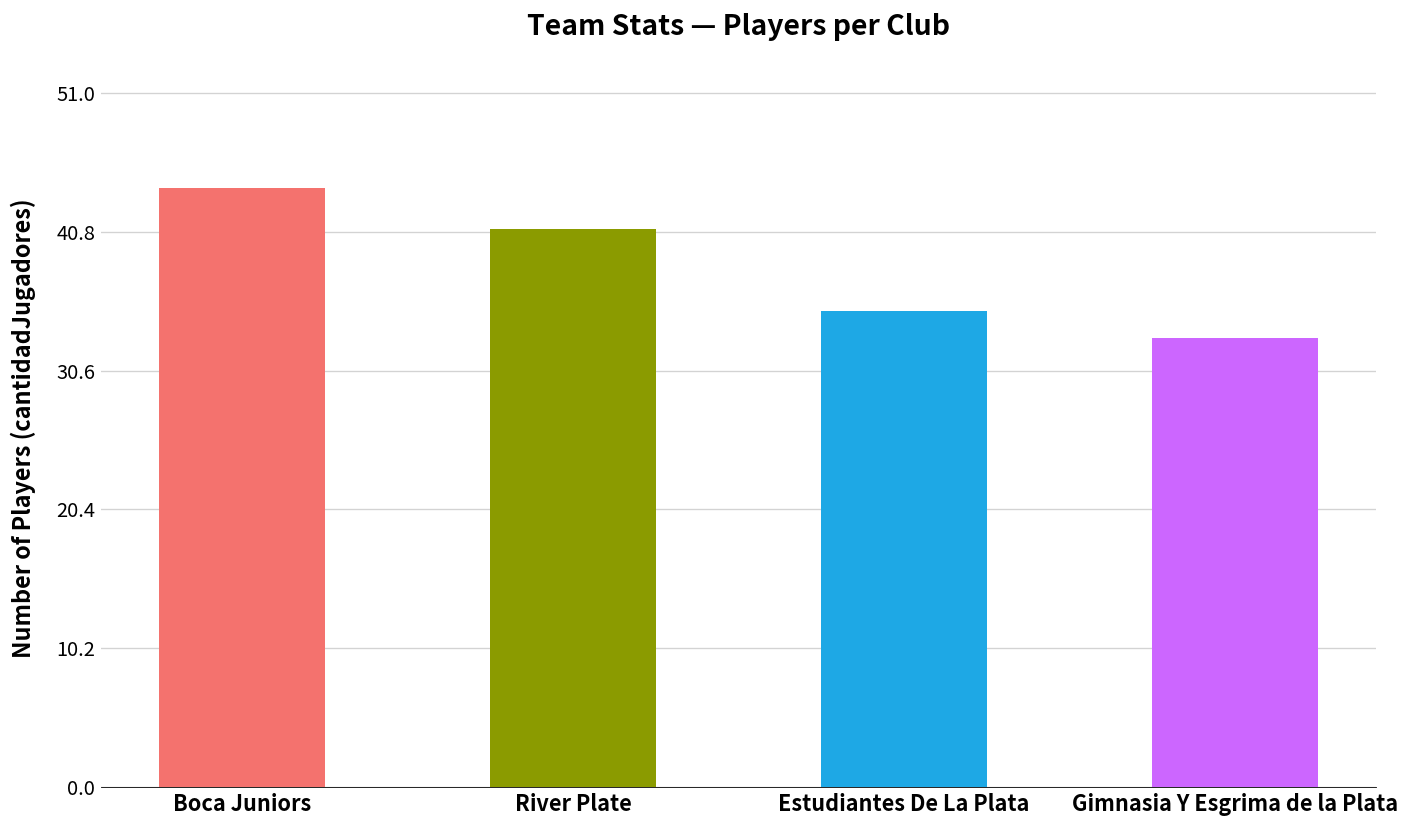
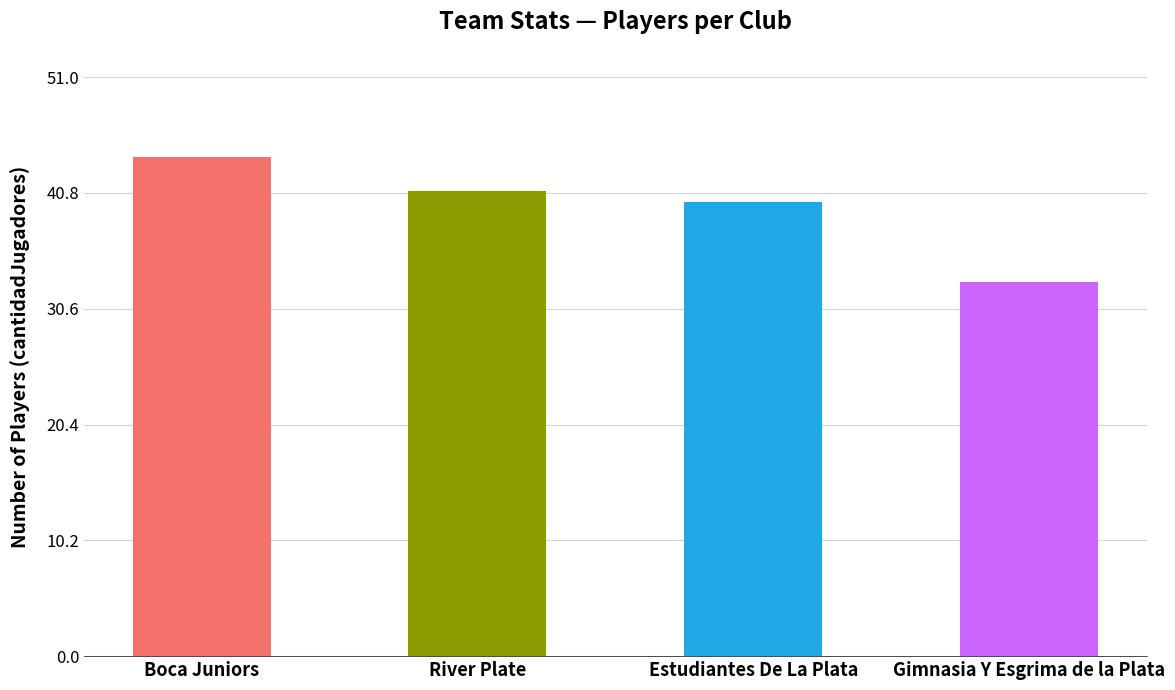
Estudiantes De La Plata: 35 -> 40
